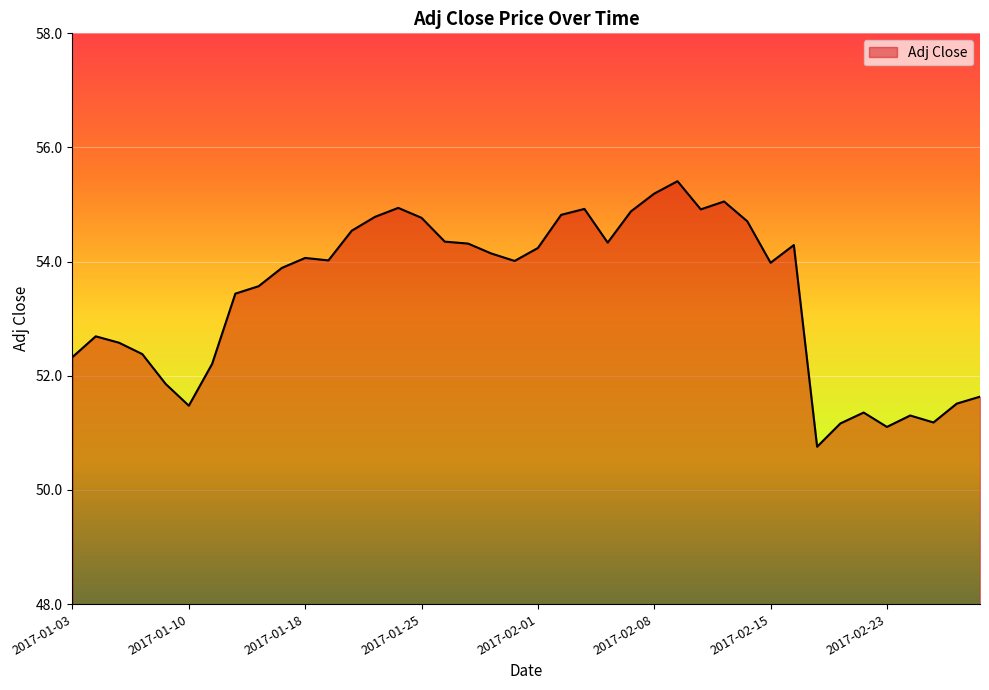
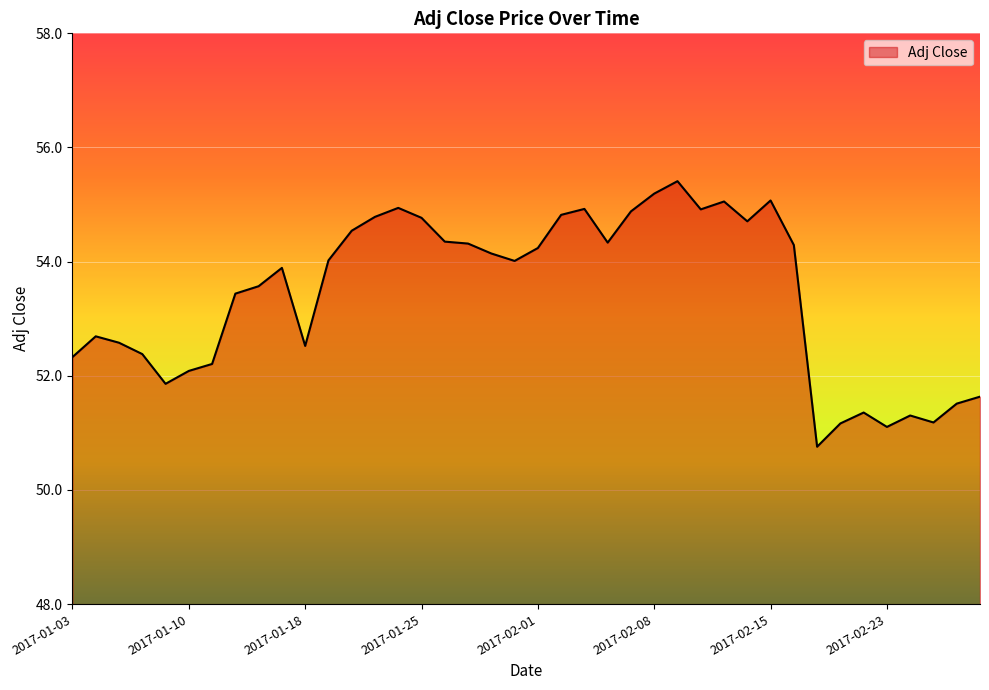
2017-01-10: 51.5 -> 52.1
2017-01-18: 54.1 -> 52.5
2017-02-15: 54.0 -> 55.1
